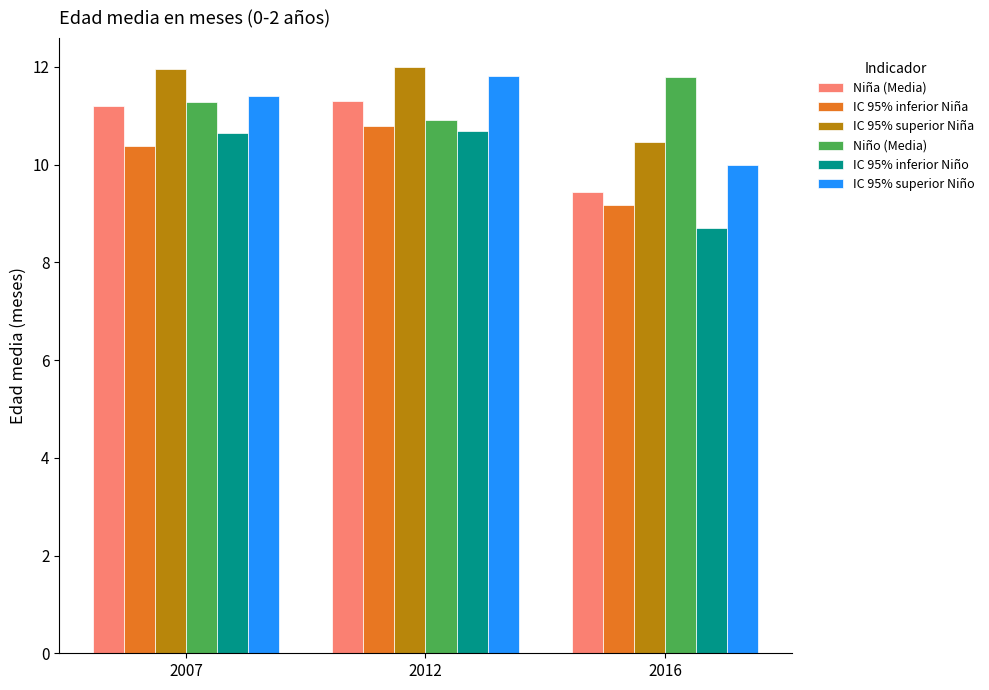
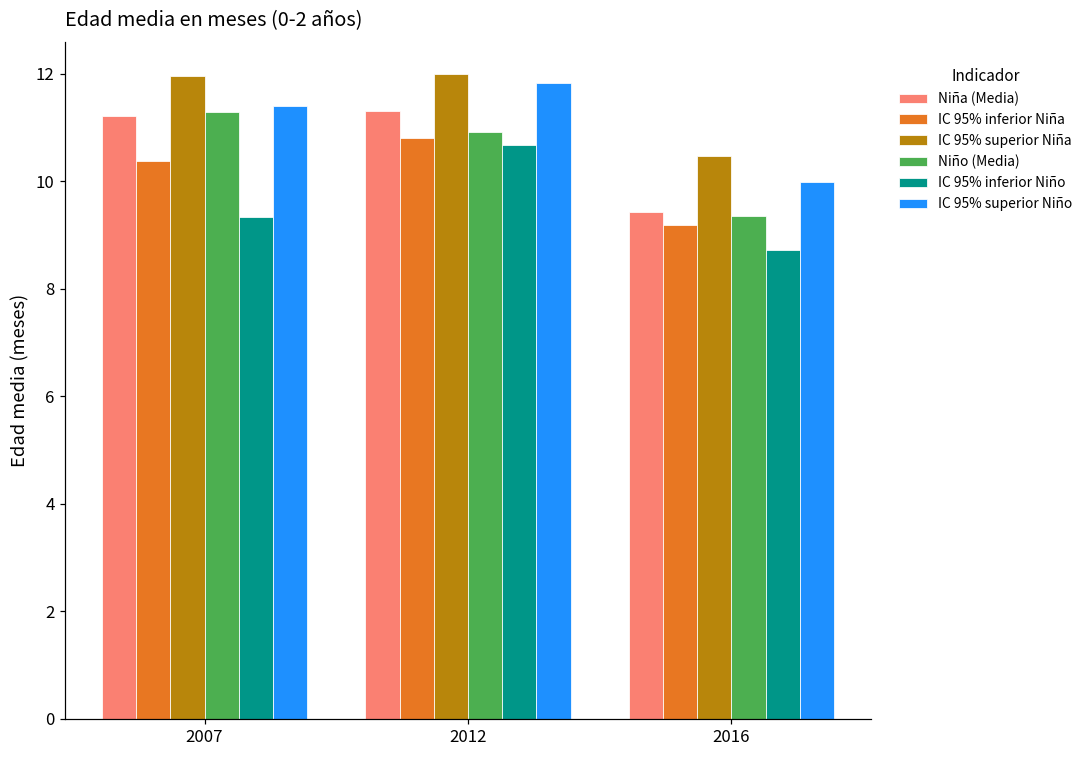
IC 95% inferior Niño, 2007: 10.6 -> 9.3
Niño (Media), 2016: 11.8 -> 9.3
